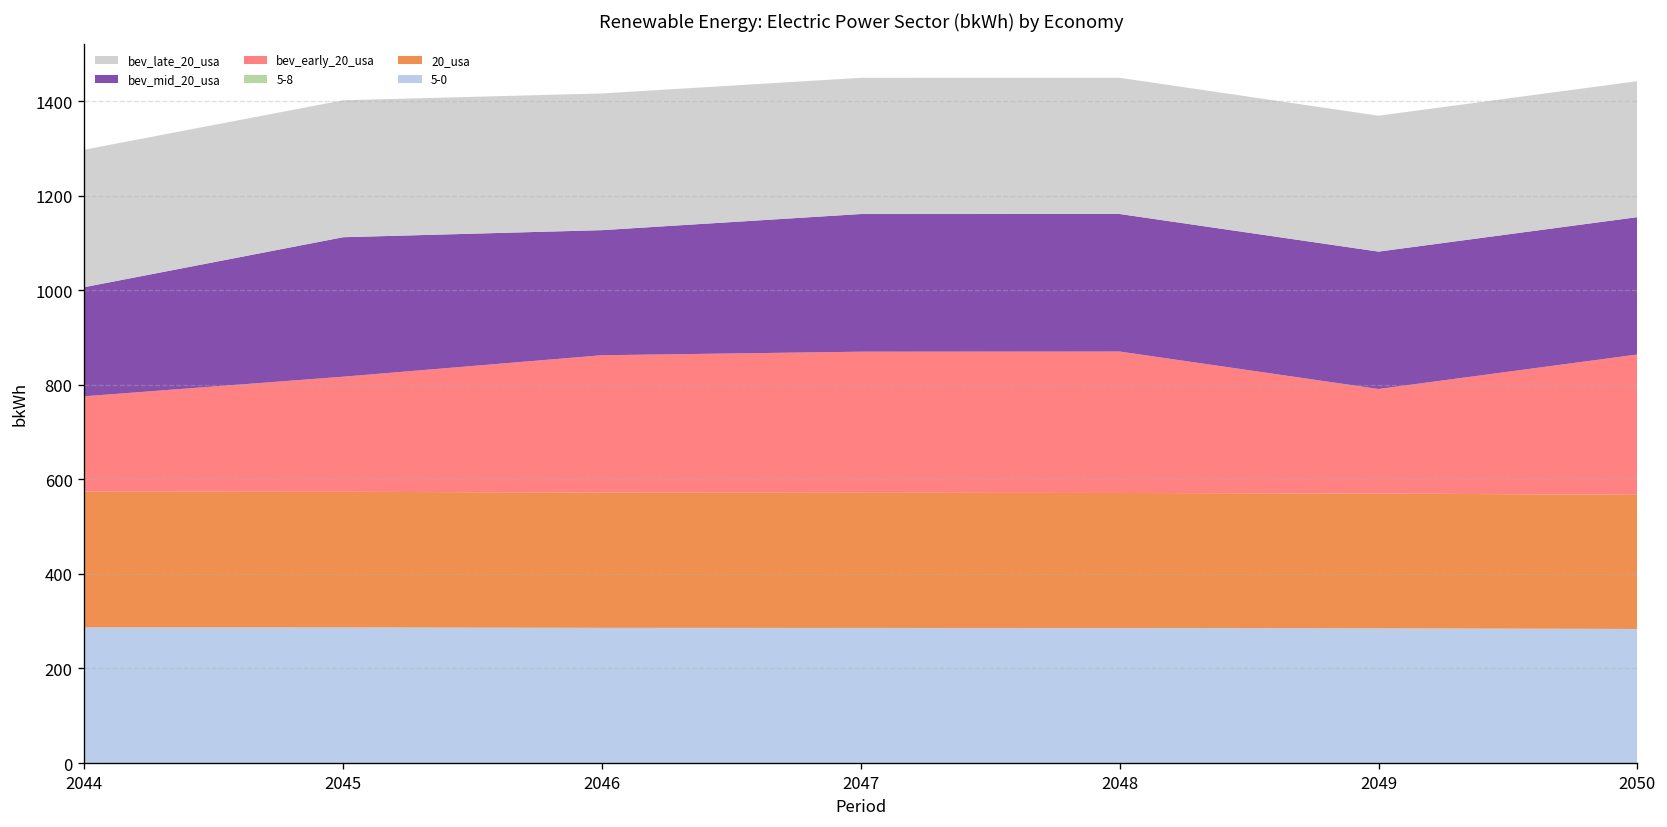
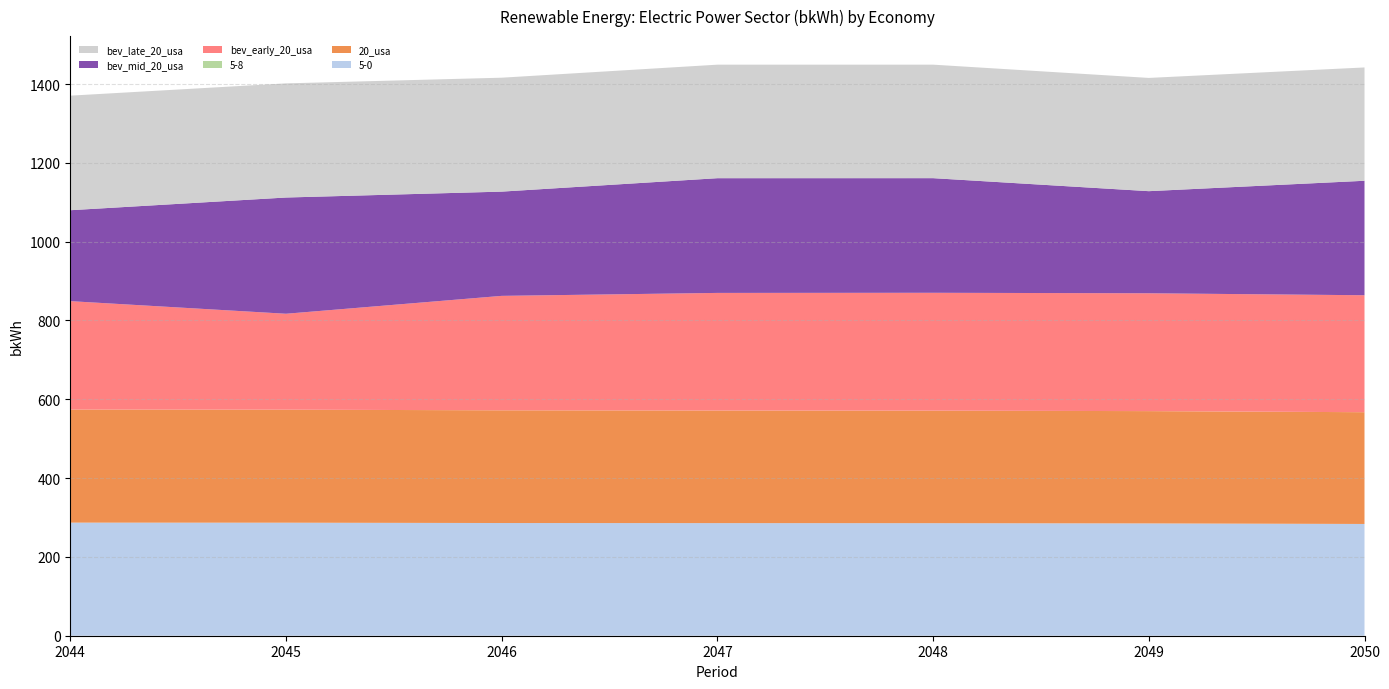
bev_early_20_usa, 2044: 200 -> 280
bev_early_20_usa, 2049: 220 -> 300
bev_mid_20_usa, 2049: 290 -> 260
